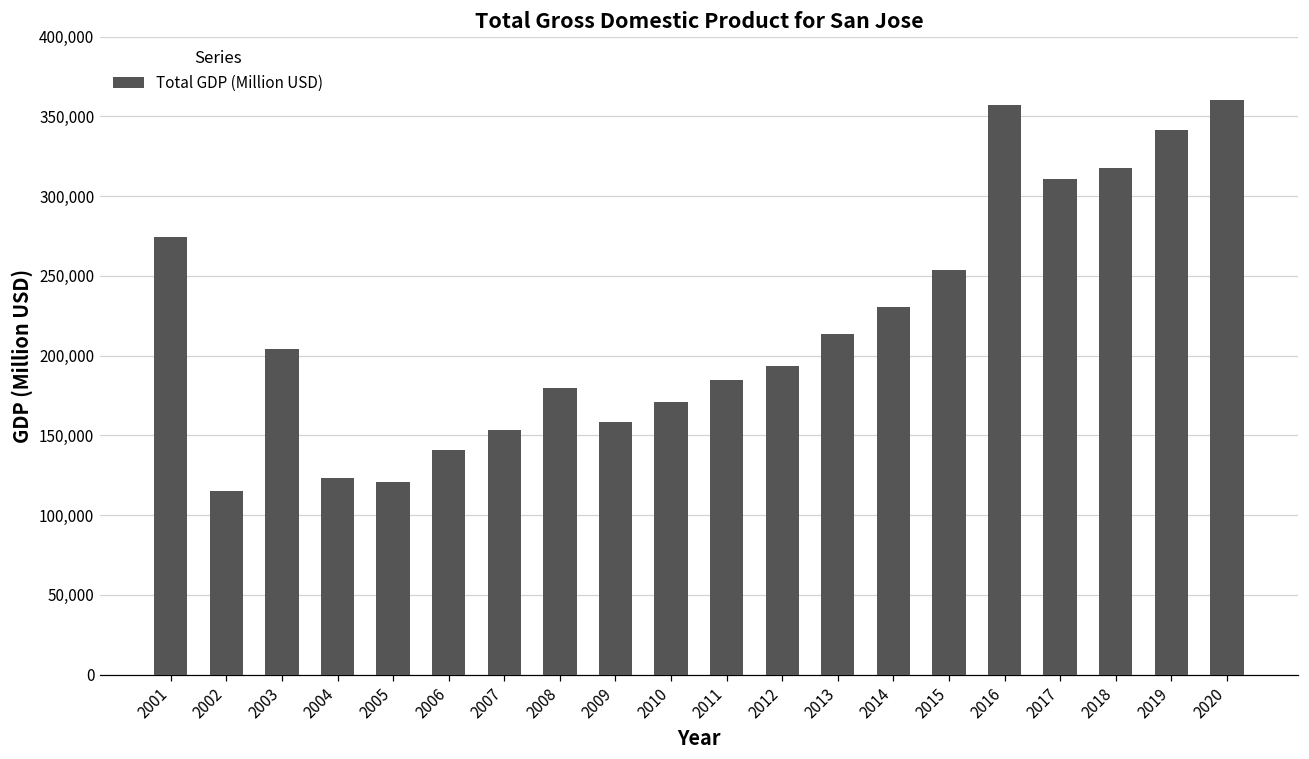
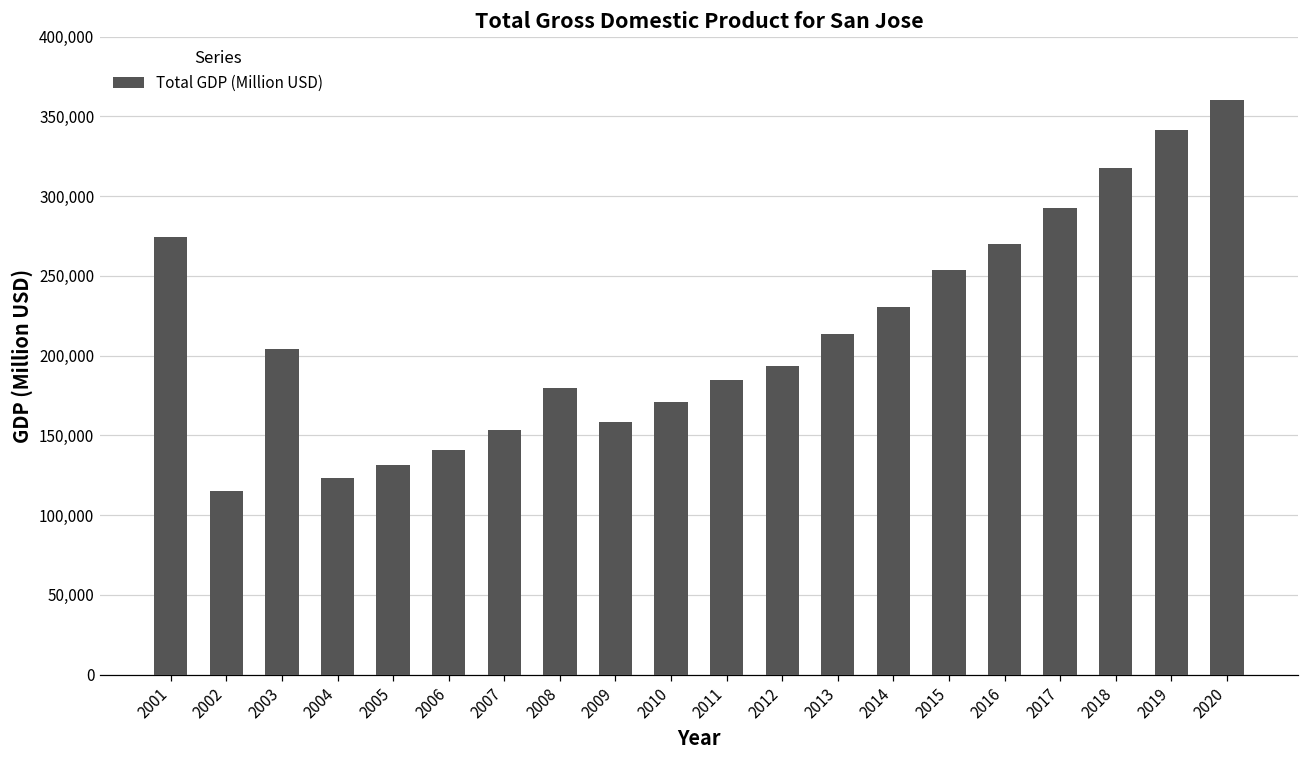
2005: 121,000 -> 131,000
2016: 357,000 -> 270,000
2017: 311,000 -> 292,000
